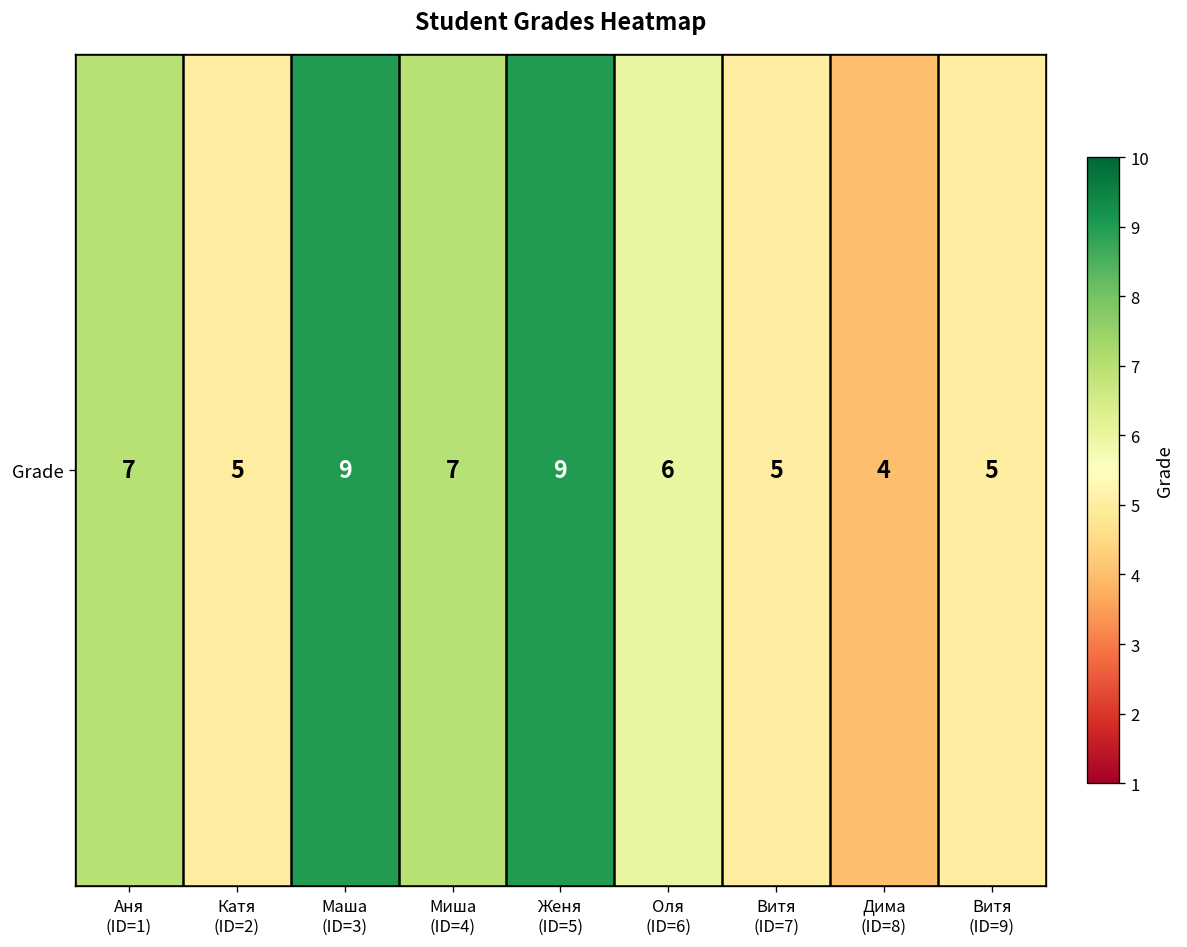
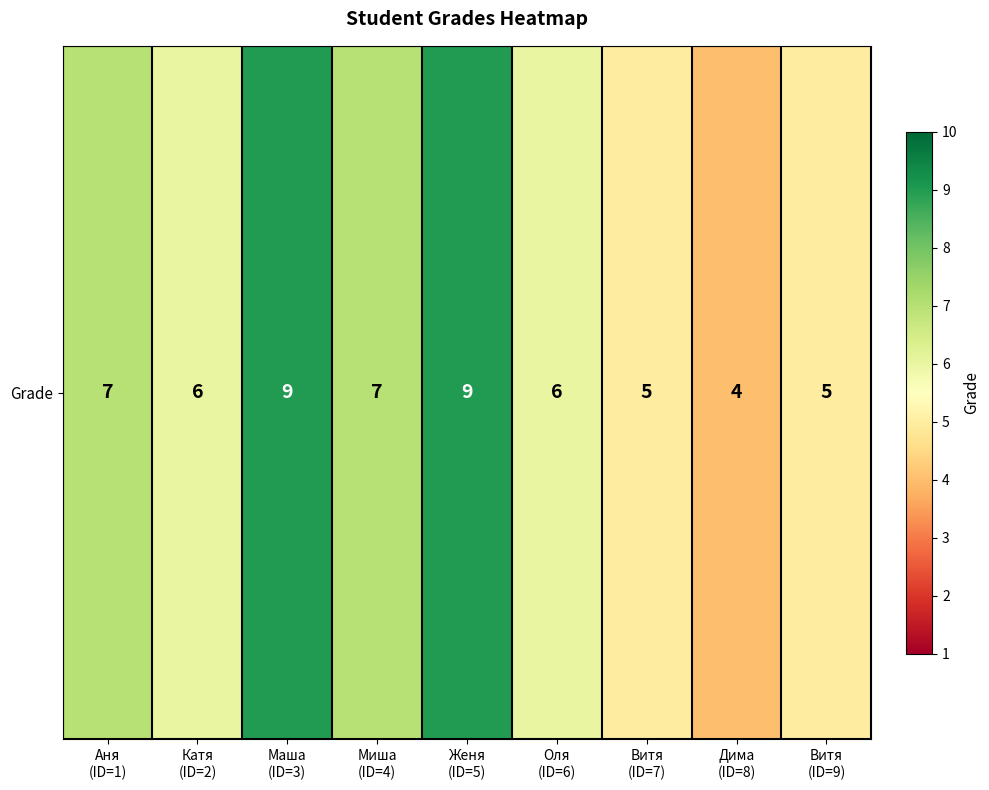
Grade, Катя (ID=2): 5 -> 6
